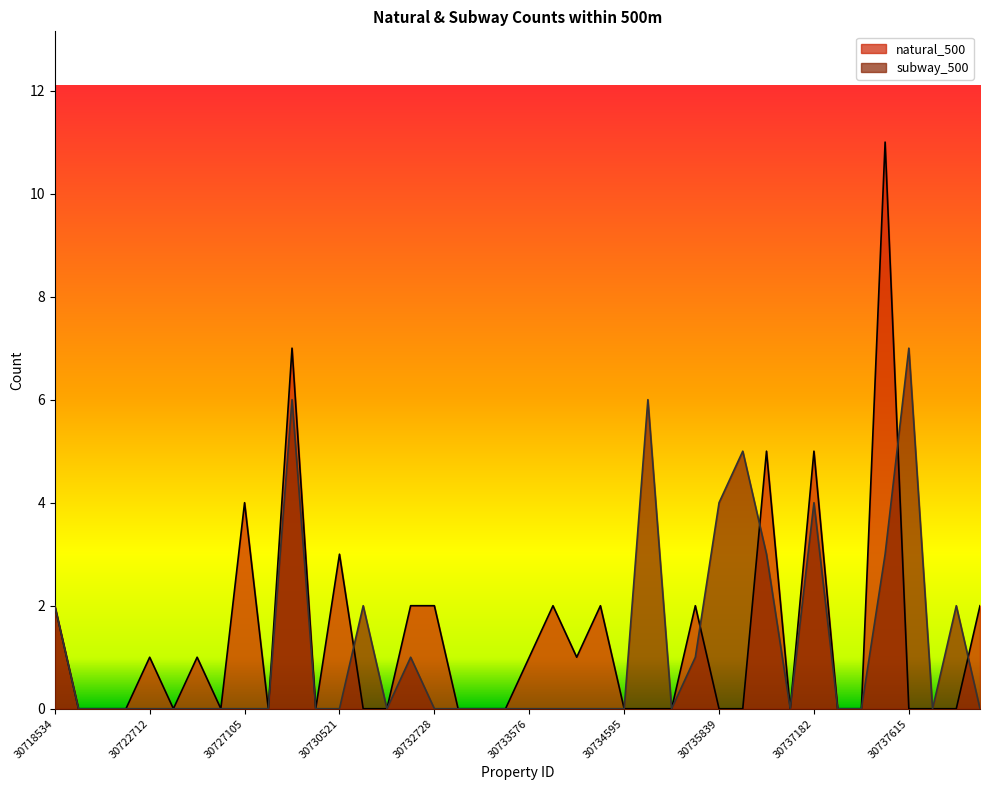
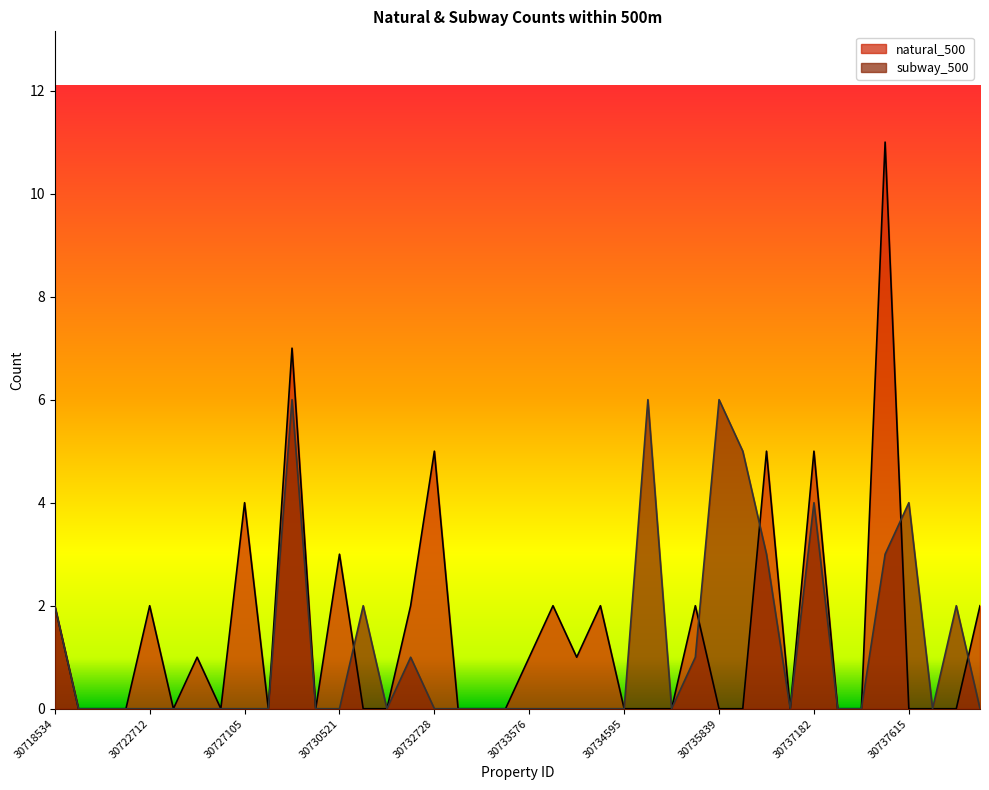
natural_500, 30722712: 1 -> 2
natural_500, 30732728: 2 -> 5
subway_500, 30735839: 4 -> 6
subway_500, 30737615: 7 -> 4
